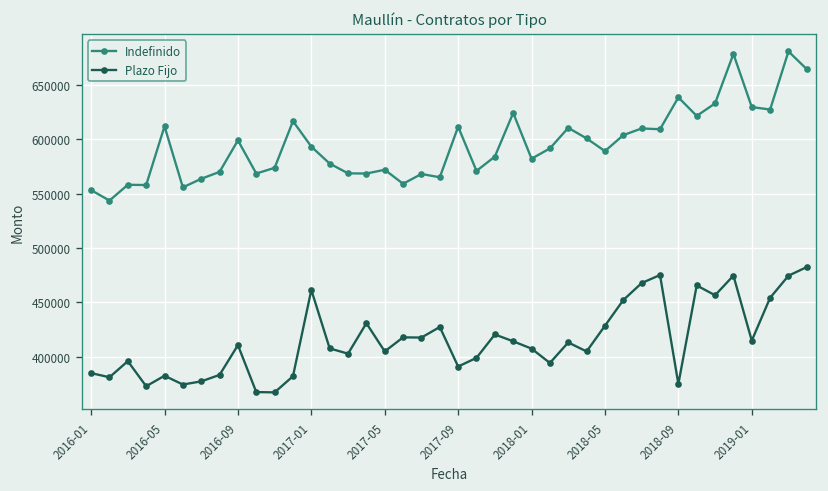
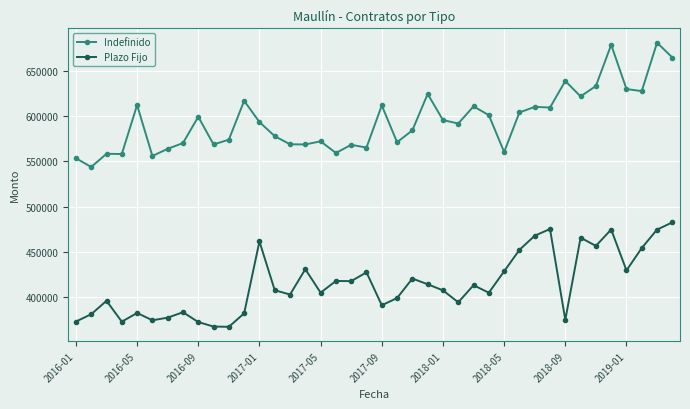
Plazo Fijo, 2016-01: 380000 -> 370000
Plazo Fijo, 2016-09: 410000 -> 370000
Indefinido, 2018-01: 580000 -> 600000
Indefinido, 2018-05: 590000 -> 560000
Plazo Fijo, 2019-01: 410000 -> 430000
